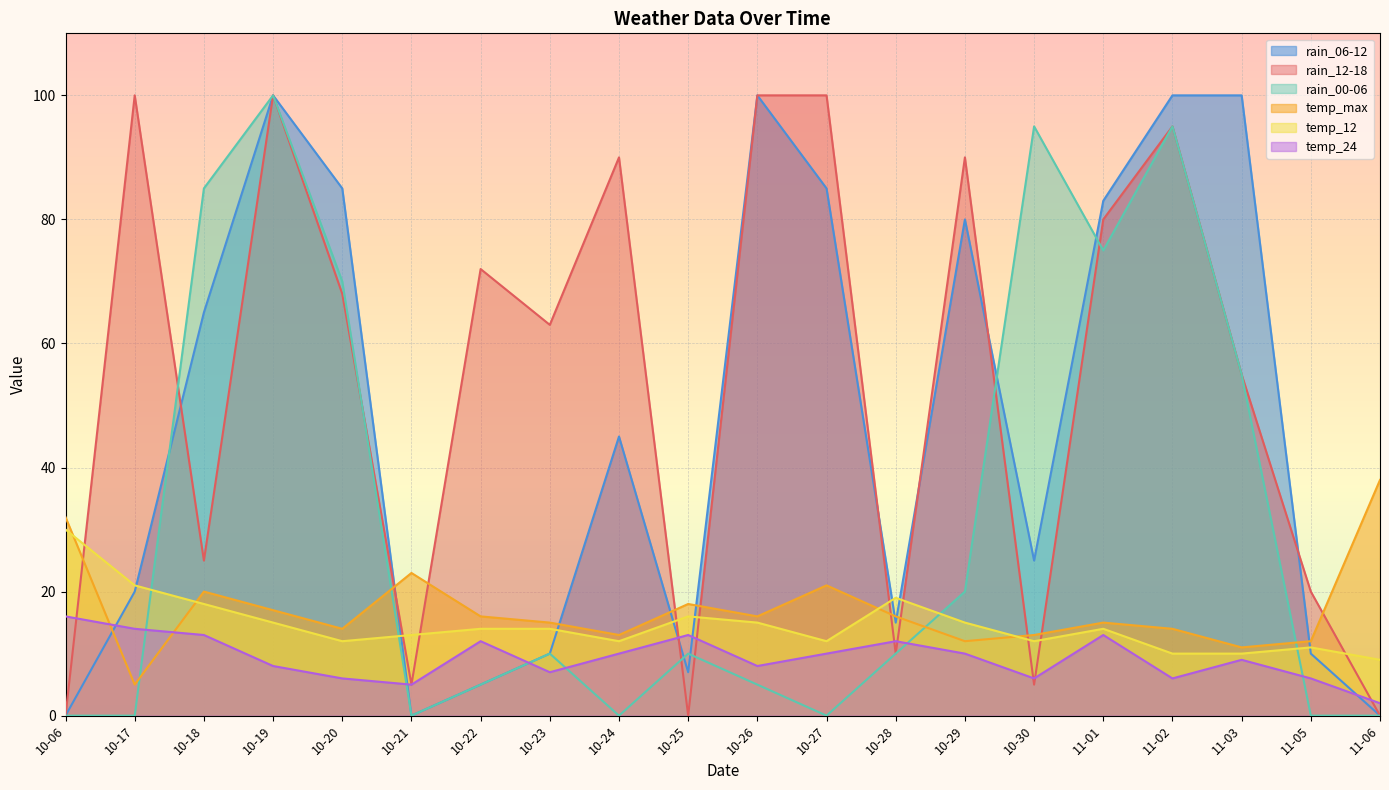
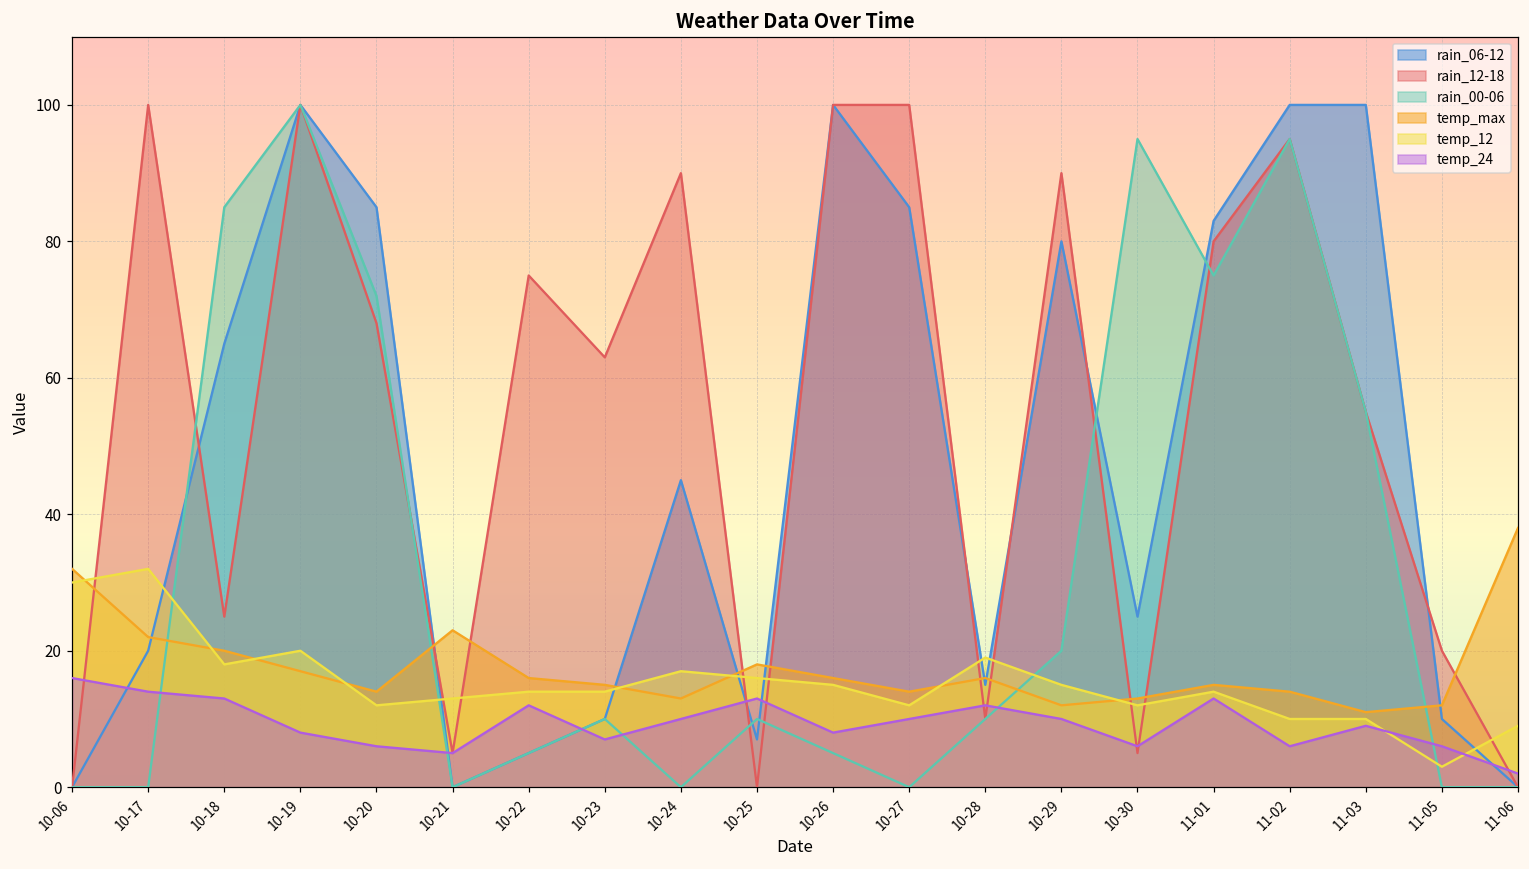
temp_max, 10-17: 5 -> 22
temp_12, 10-17: 21 -> 32
temp_12, 10-19: 15 -> 20
rain_00-06, 10-20: 70 -> 72
rain_12-18, 10-22: 72 -> 75
temp_12, 10-24: 12 -> 17
temp_max, 10-27: 21 -> 14
temp_12, 11-05: 11 -> 3
